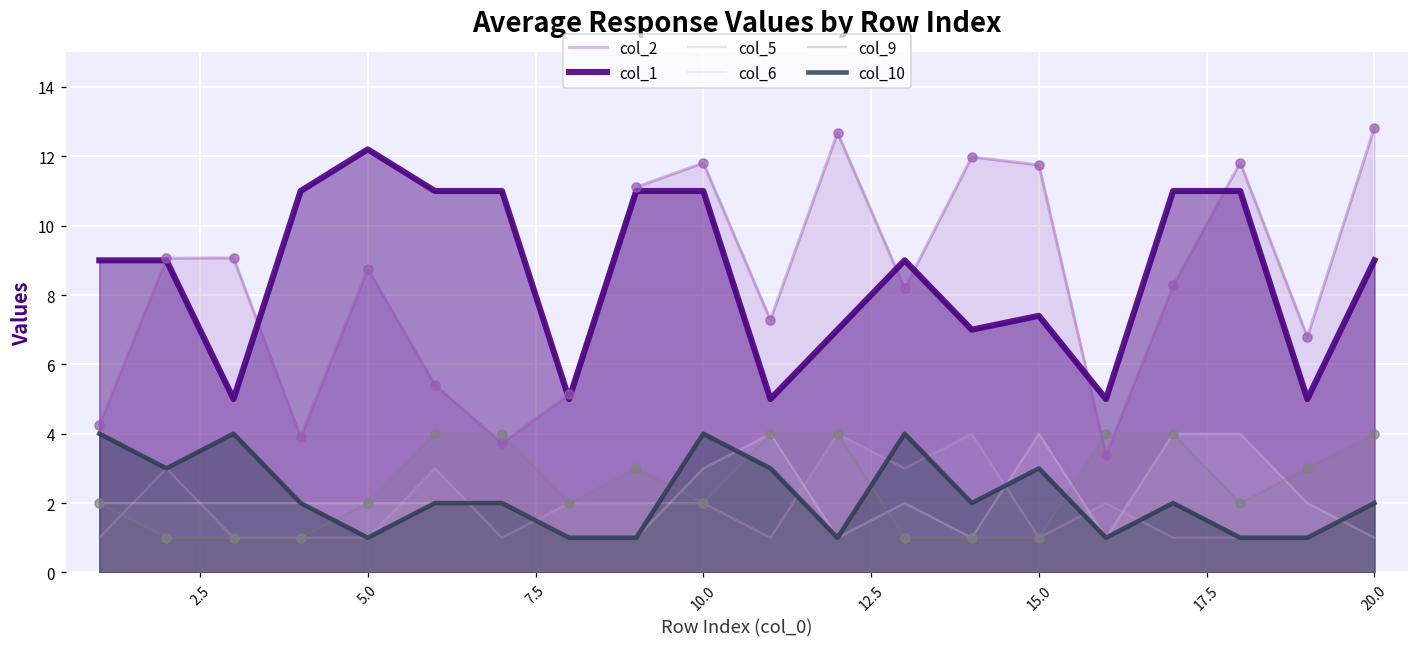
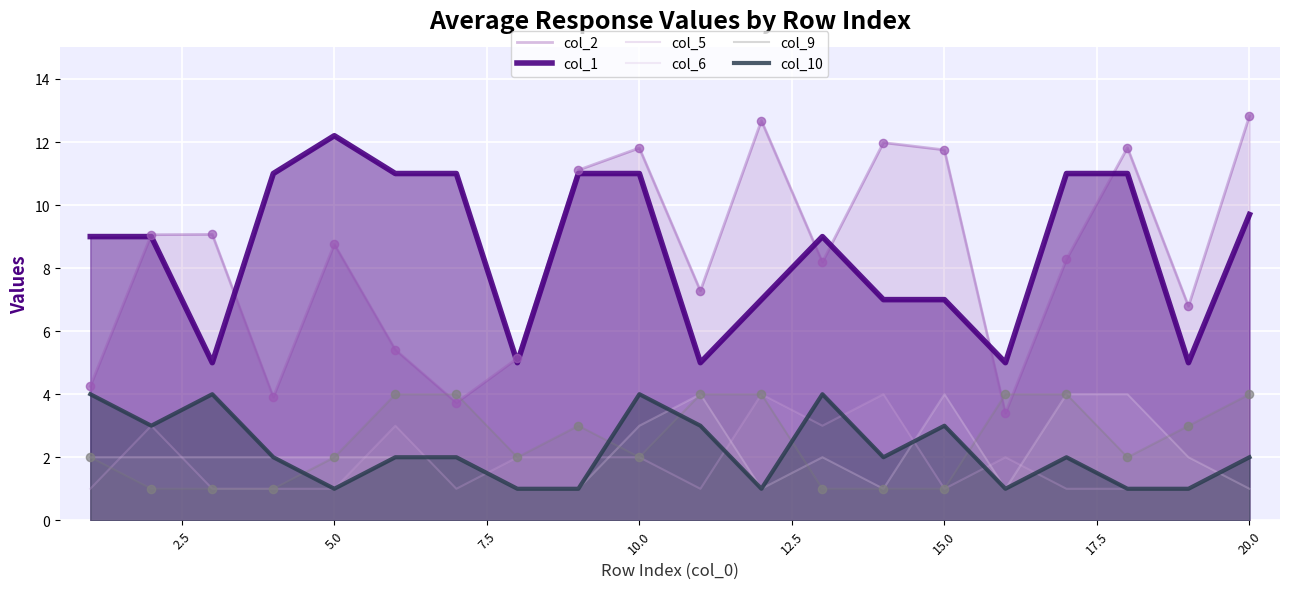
col_1, 15.0: 7.4 -> 7.0
col_1, 20.0: 9.0 -> 9.7
